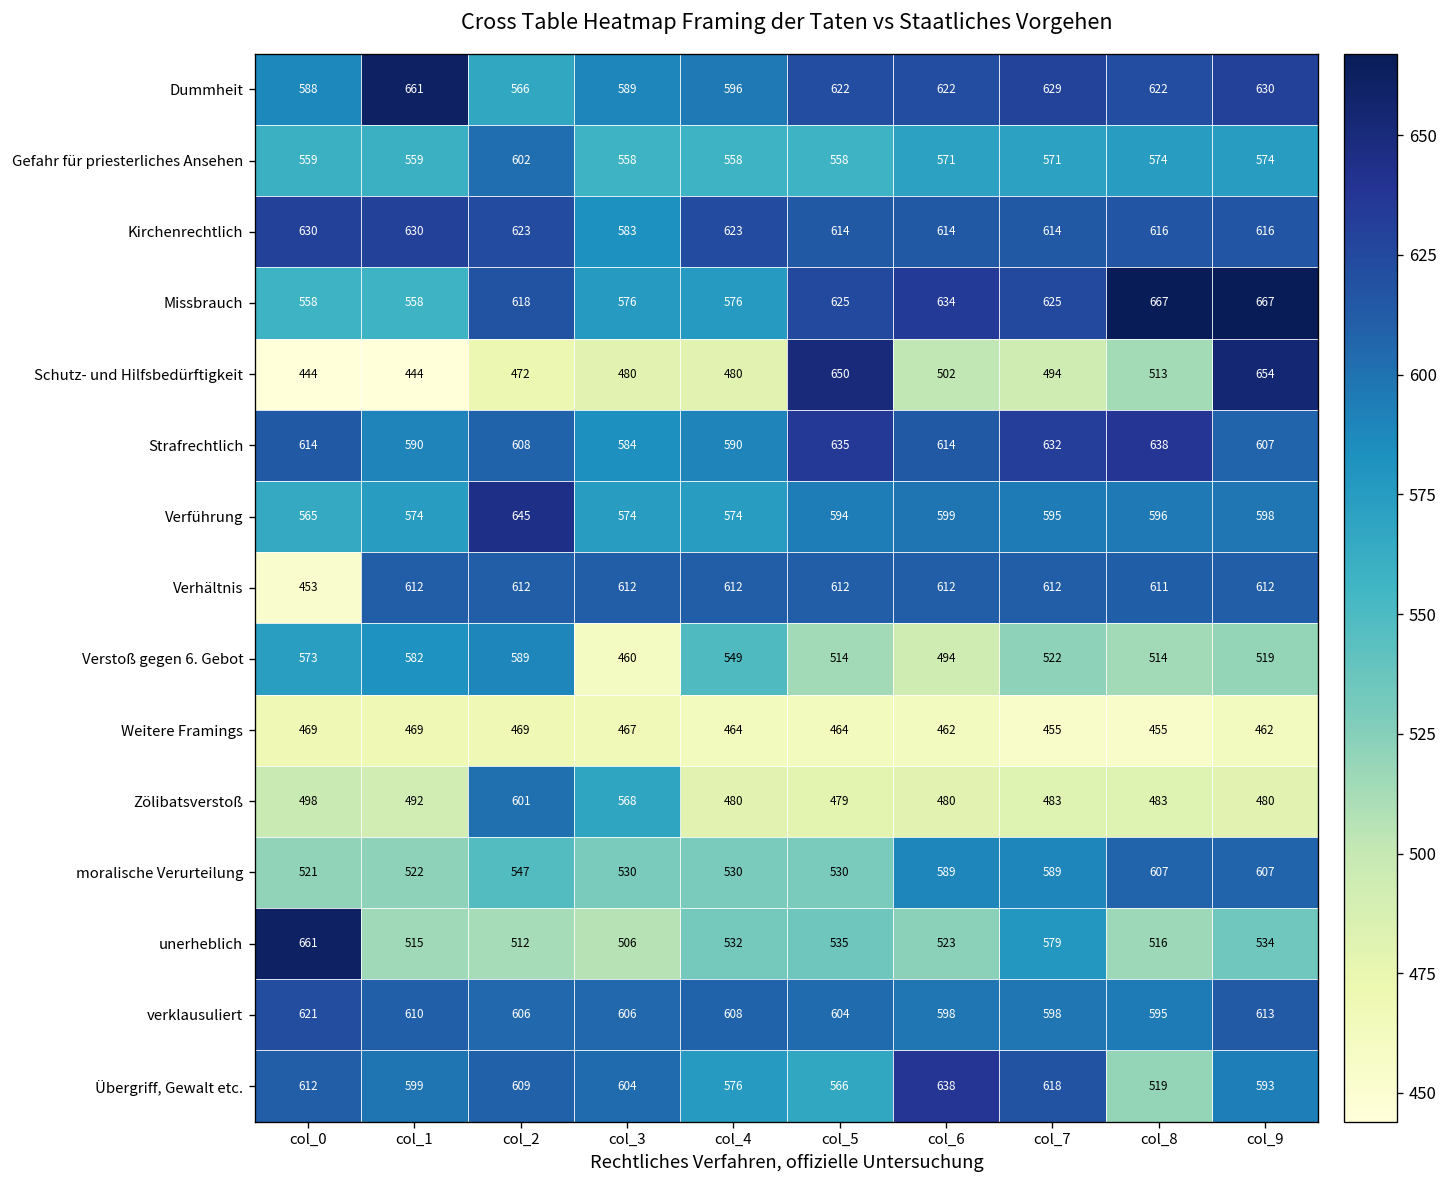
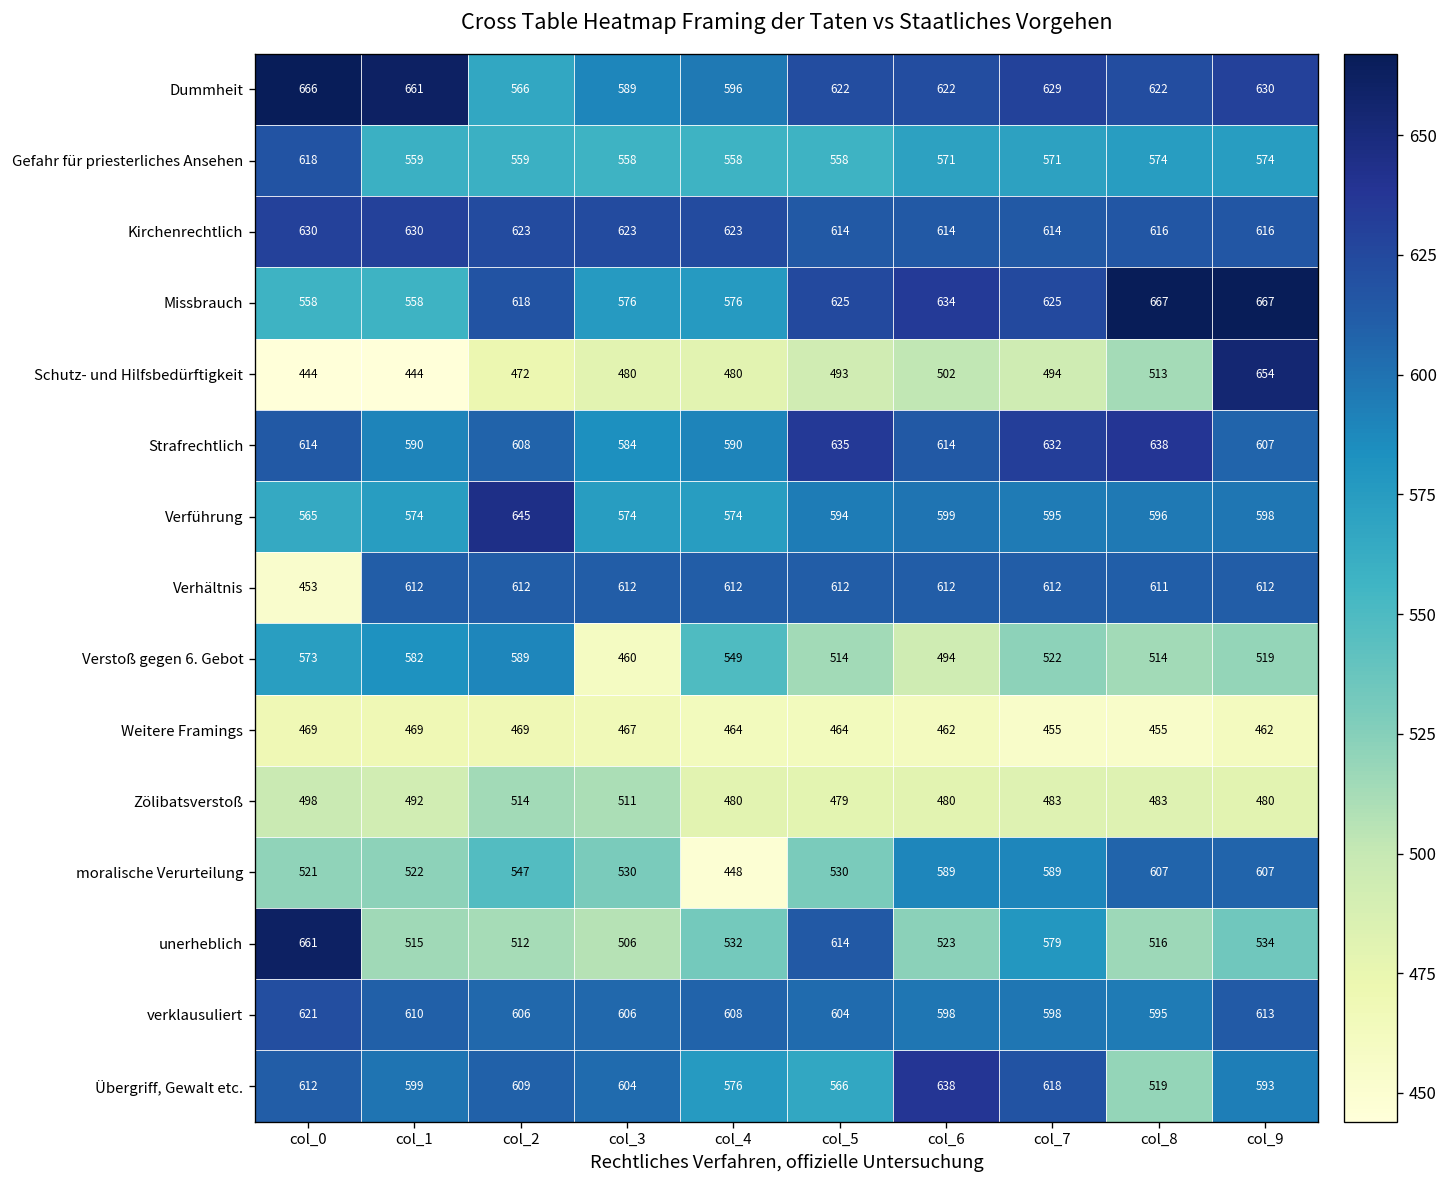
Dummheit, col_0: 588 -> 666
Gefahr für priesterliches Ansehen, col_0: 559 -> 618
Gefahr für priesterliches Ansehen, col_2: 602 -> 559
Kirchenrechtlich, col_3: 583 -> 623
Schutz- und Hilfsbedürftigkeit, col_5: 650 -> 493
Zölibatsverstoß, col_2: 601 -> 514
Zölibatsverstoß, col_3: 568 -> 511
moralische Verurteilung, col_4: 530 -> 448
unerheblich, col_5: 535 -> 614
